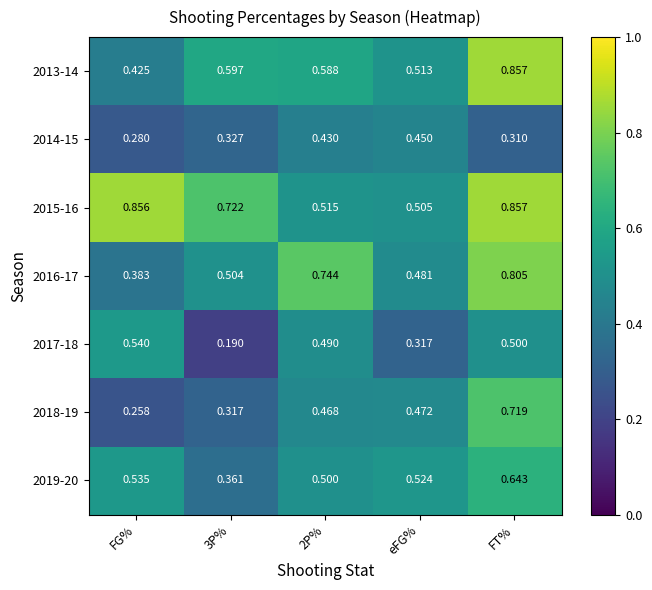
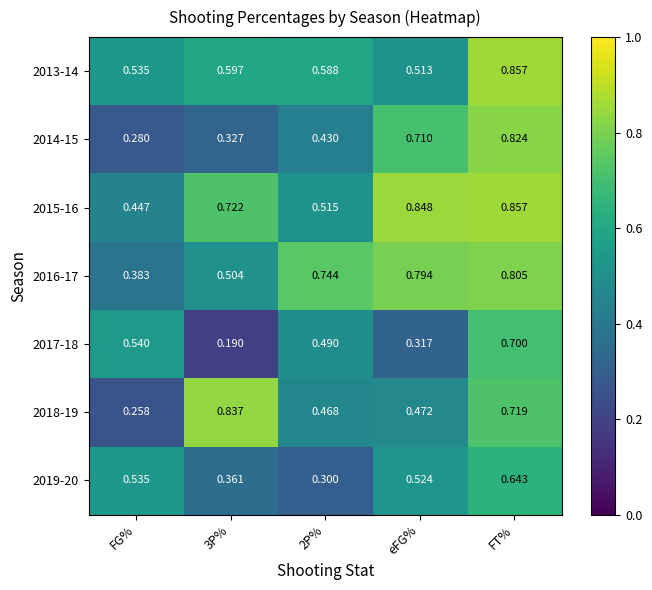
2013-14, FG%: 0.425 -> 0.535
2014-15, eFG%: 0.450 -> 0.710
2014-15, FT%: 0.310 -> 0.824
2015-16, FG%: 0.856 -> 0.447
2015-16, eFG%: 0.505 -> 0.848
2016-17, eFG%: 0.481 -> 0.794
2017-18, FT%: 0.500 -> 0.700
2018-19, 3P%: 0.317 -> 0.837
2019-20, 2P%: 0.500 -> 0.300
